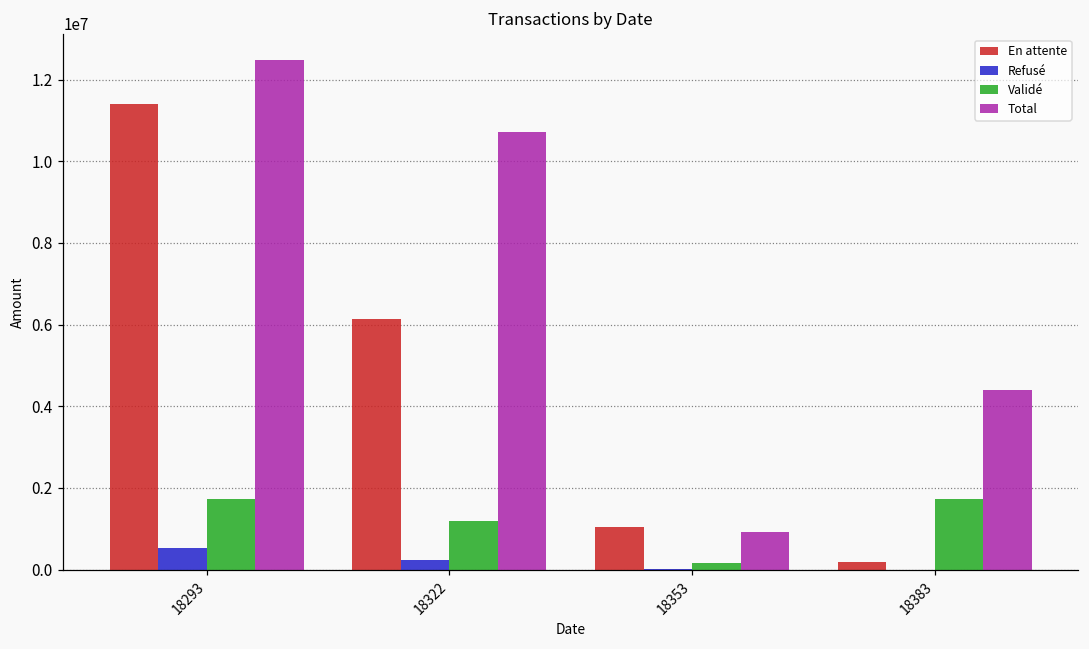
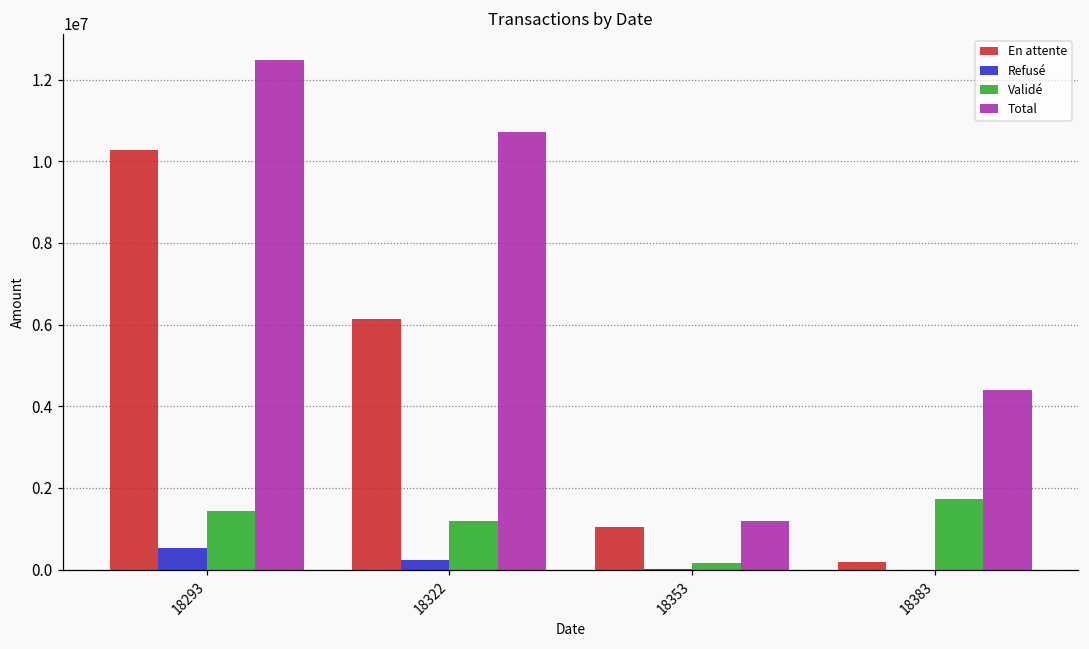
En attente, 18293: 11400000 -> 10300000
Validé, 18293: 1700000 -> 1400000
Total, 18353: 900000 -> 1200000
